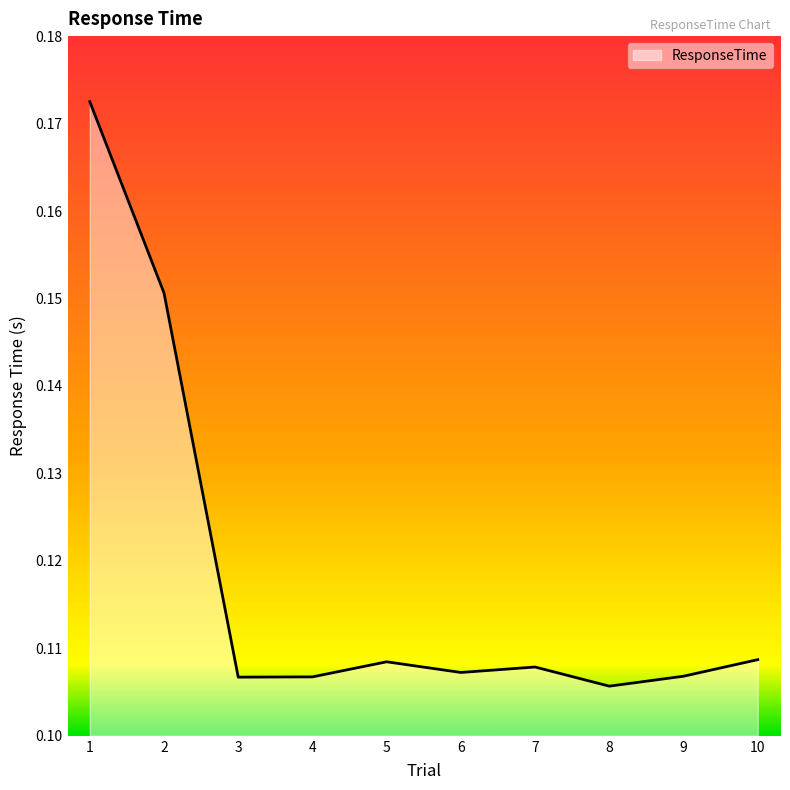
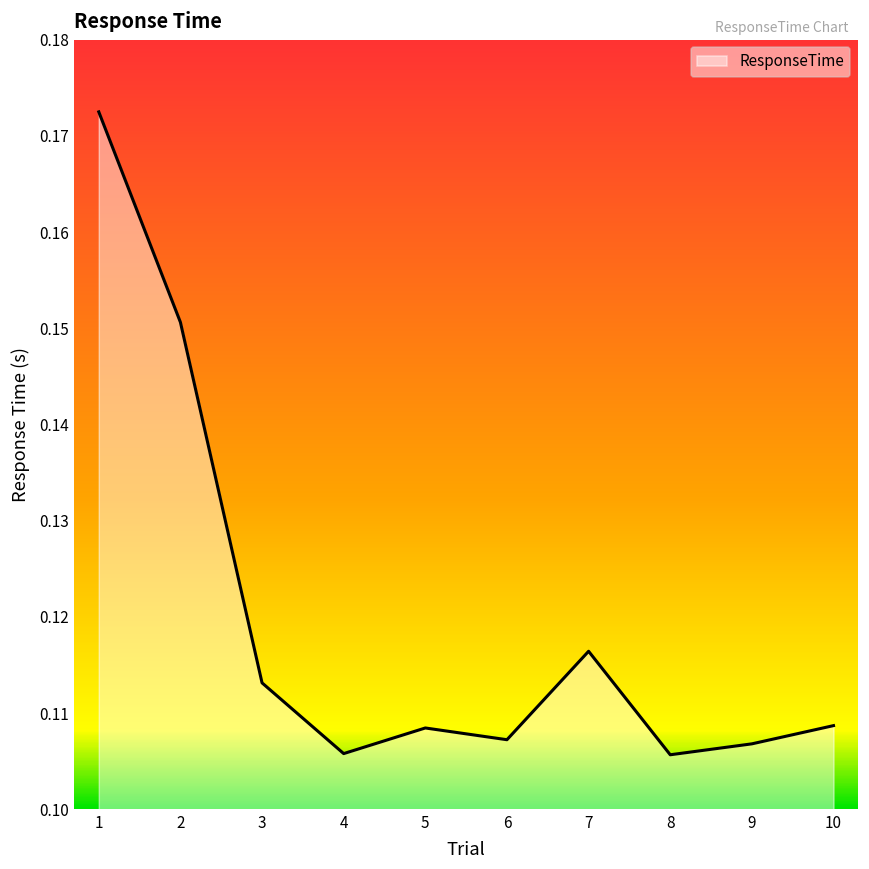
3: 0.107 -> 0.113
4: 0.107 -> 0.106
7: 0.108 -> 0.116
